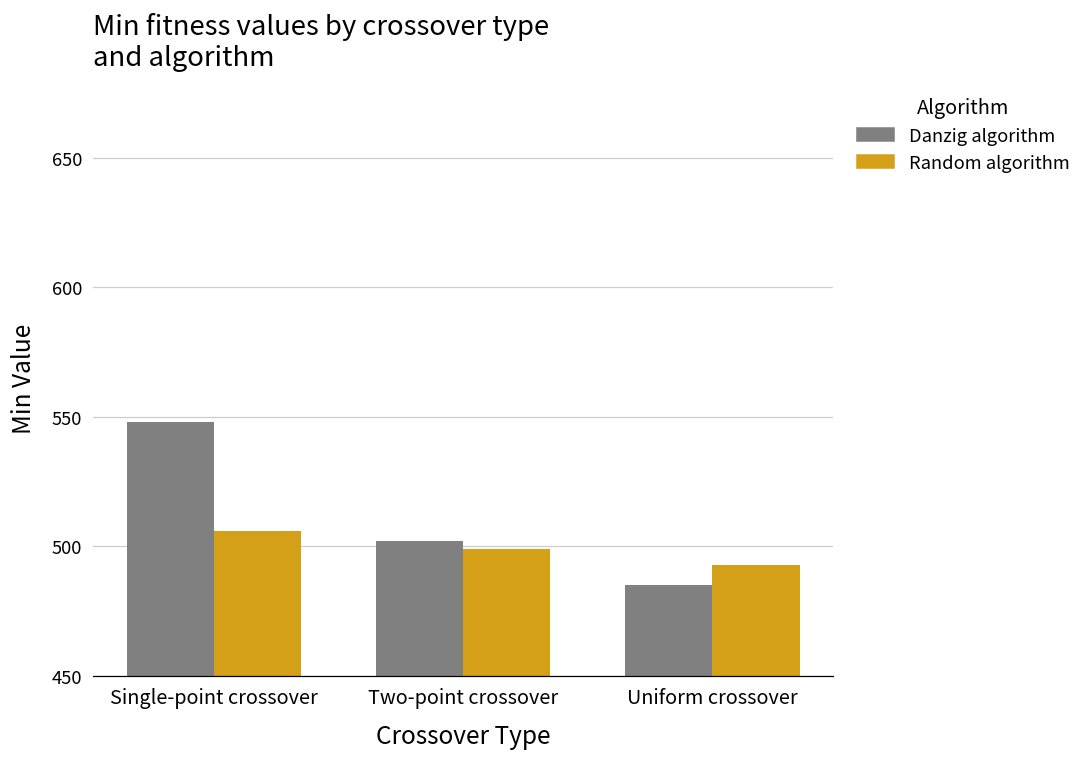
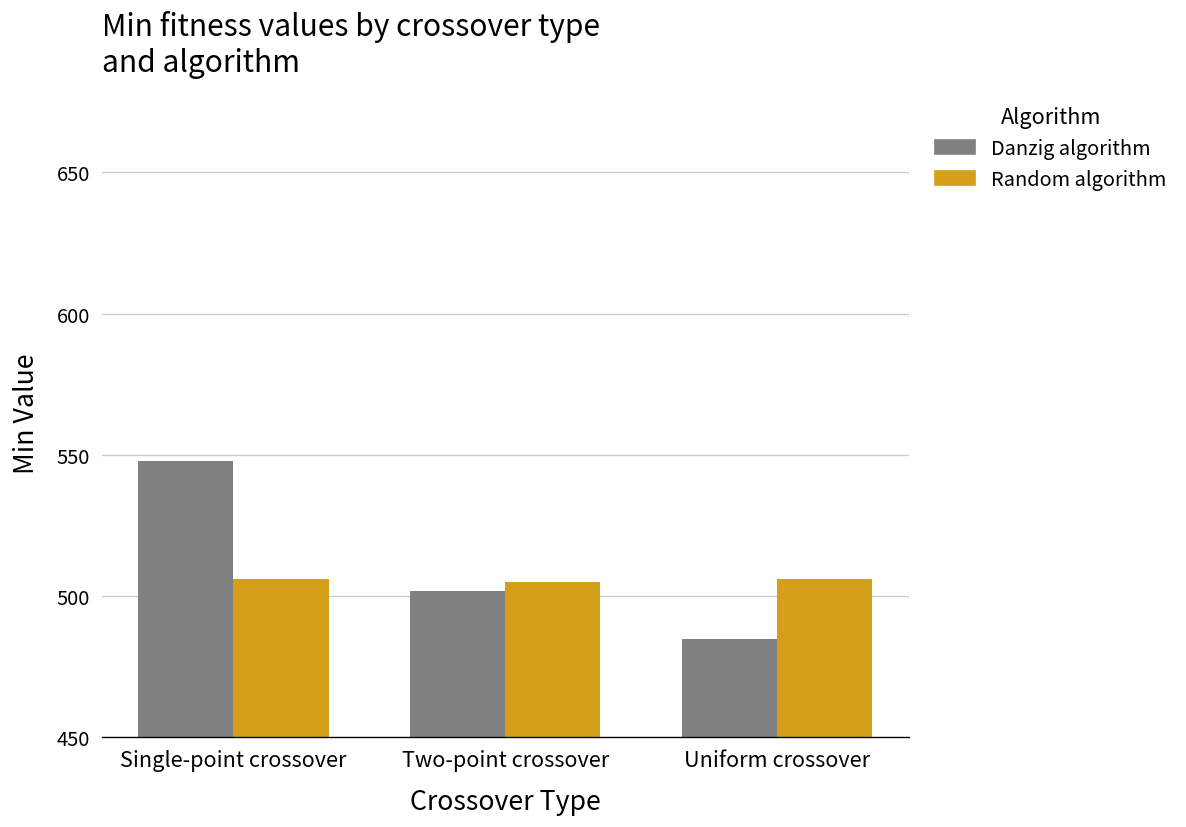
Random algorithm, Two-point crossover: 499 -> 505
Random algorithm, Uniform crossover: 493 -> 506
